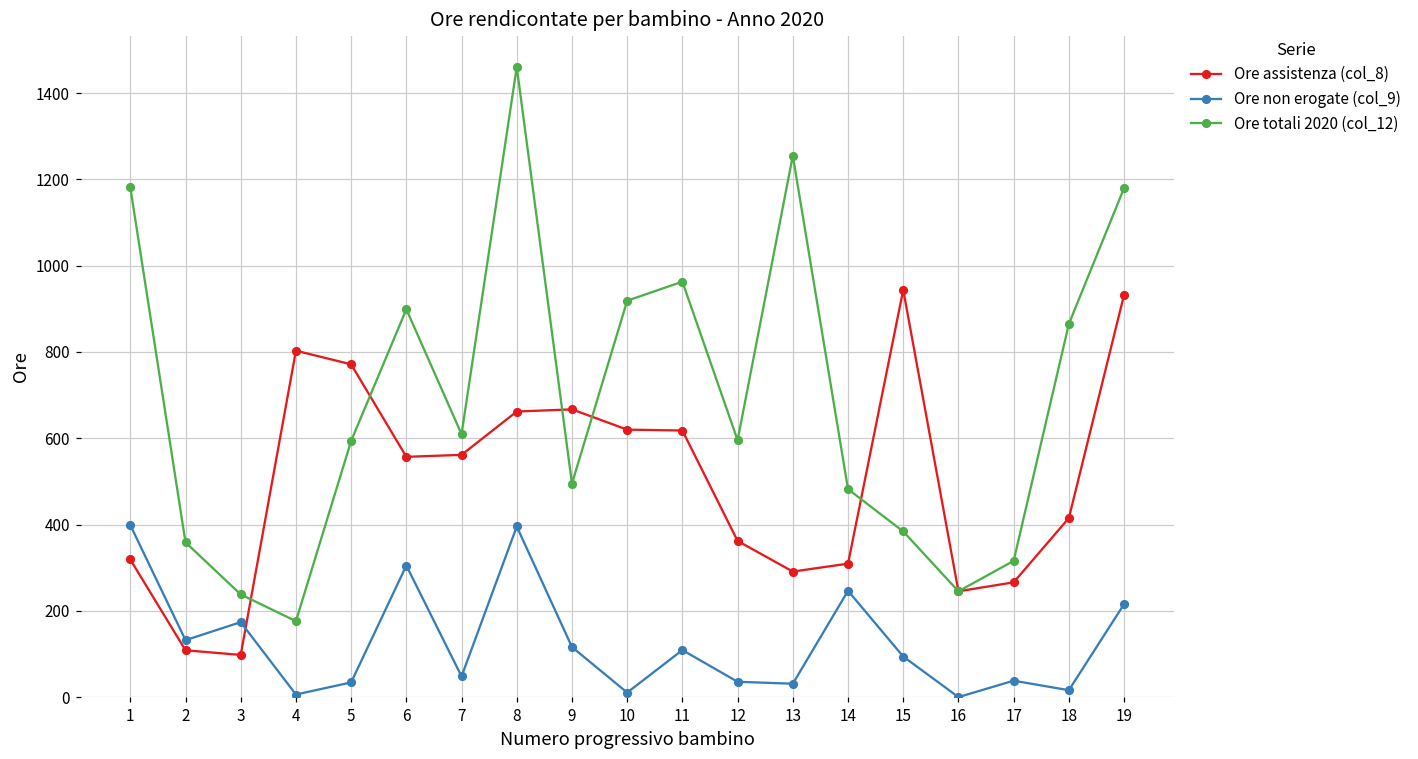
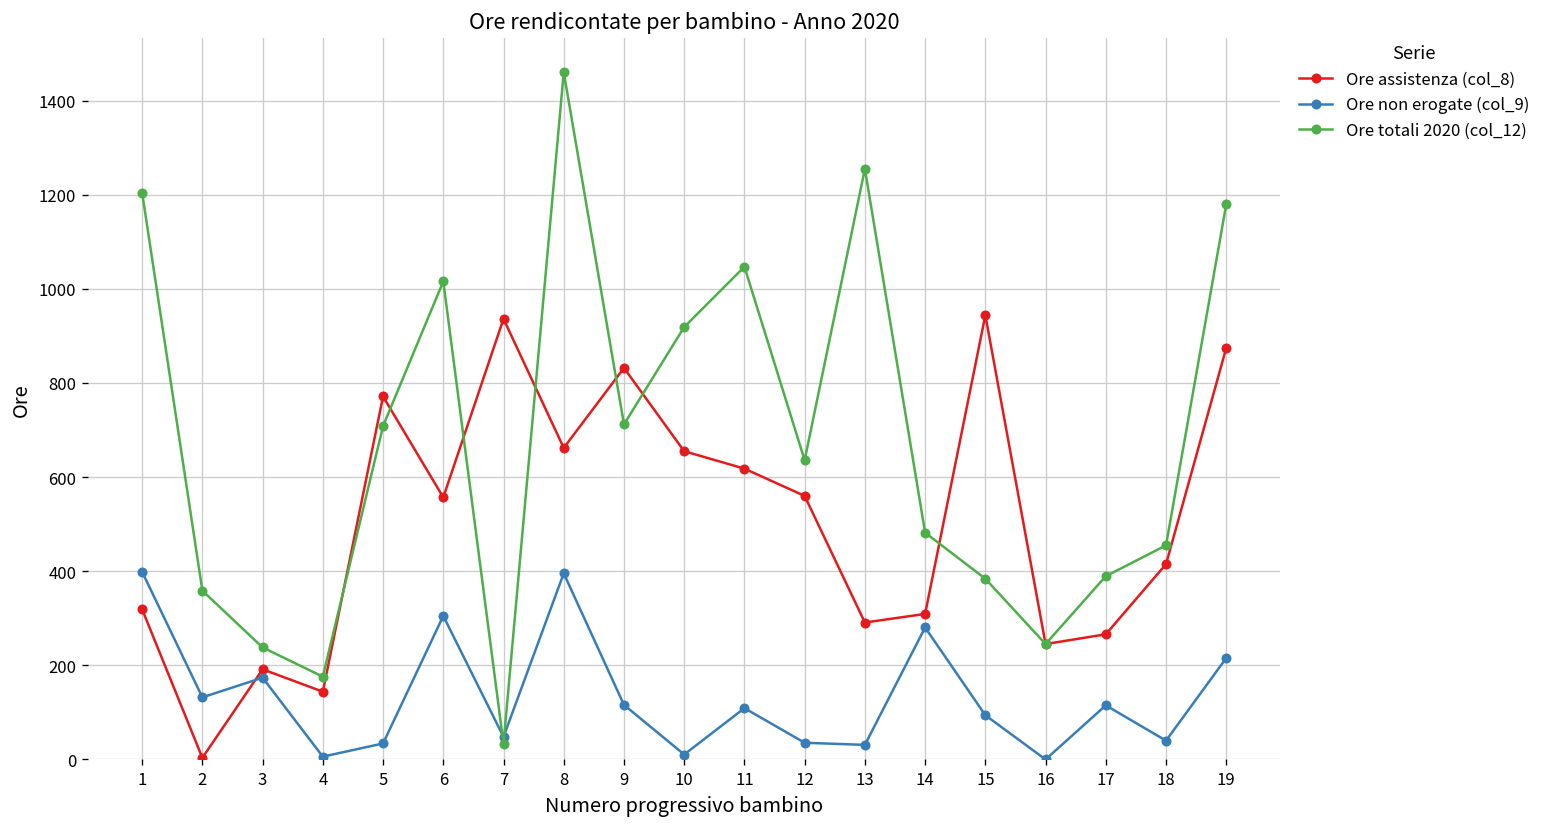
Ore totali 2020 (col_12), 1: 1180 -> 1200
Ore assistenza (col_8), 2: 110 -> 0
Ore assistenza (col_8), 3: 100 -> 190
Ore assistenza (col_8), 4: 800 -> 140
Ore totali 2020 (col_12), 5: 590 -> 710
Ore totali 2020 (col_12), 6: 900 -> 1020
Ore assistenza (col_8), 7: 560 -> 940
Ore totali 2020 (col_12), 7: 610 -> 30
Ore assistenza (col_8), 9: 670 -> 830
Ore totali 2020 (col_12), 9: 500 -> 710
Ore assistenza (col_8), 10: 620 -> 660
Ore totali 2020 (col_12), 11: 960 -> 1050
Ore assistenza (col_8), 12: 360 -> 560
Ore totali 2020 (col_12), 12: 600 -> 640
Ore non erogate (col_9), 14: 250 -> 280
Ore non erogate (col_9), 17: 40 -> 120
Ore totali 2020 (col_12), 17: 320 -> 390
Ore non erogate (col_9), 18: 20 -> 40
Ore totali 2020 (col_12), 18: 870 -> 460
Ore assistenza (col_8), 19: 930 -> 870
